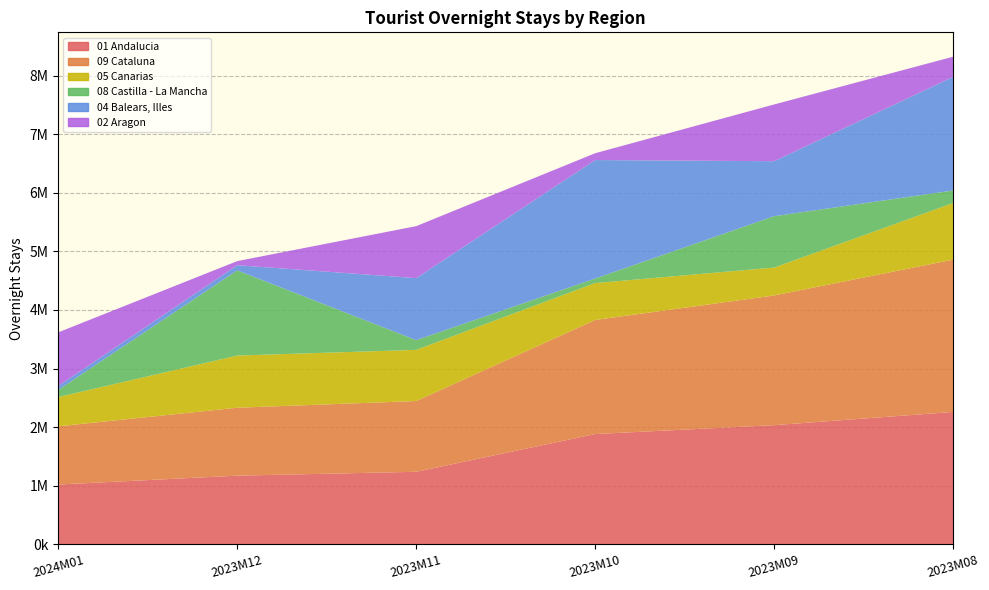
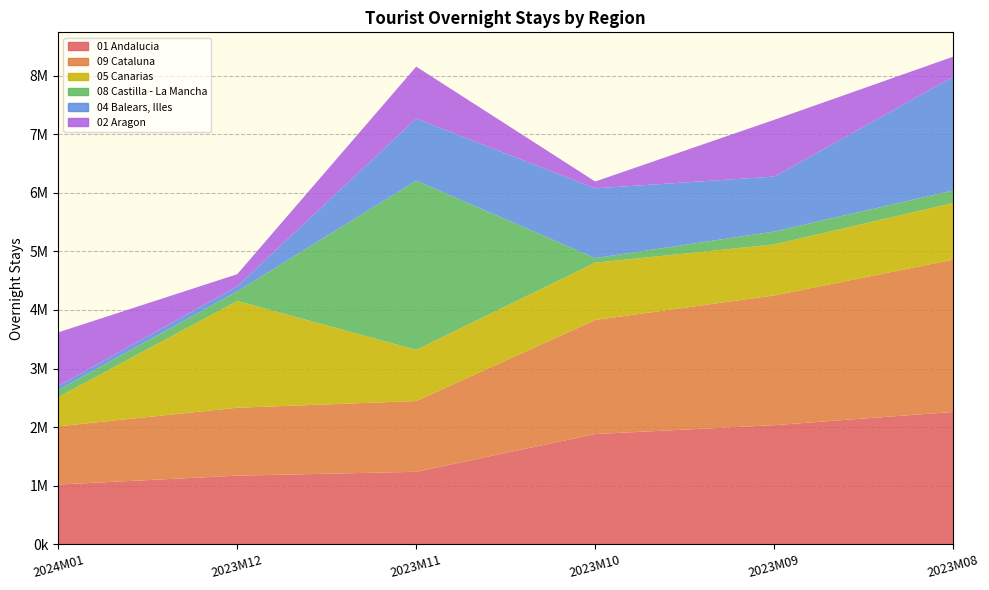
05 Canarias, 2023M12: 900000 -> 1800000
08 Castilla - La Mancha, 2023M12: 1500000 -> 200000
02 Aragon, 2023M12: 100000 -> 200000
08 Castilla - La Mancha, 2023M11: 200000 -> 2900000
05 Canarias, 2023M10: 600000 -> 1000000
04 Balears, Illes, 2023M10: 2000000 -> 1200000
05 Canarias, 2023M09: 500000 -> 900000
08 Castilla - La Mancha, 2023M09: 900000 -> 200000
